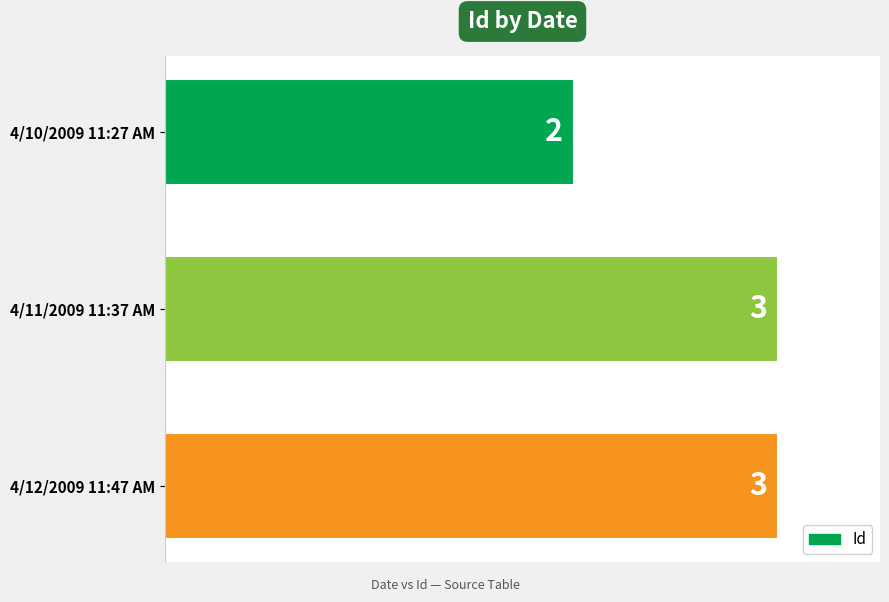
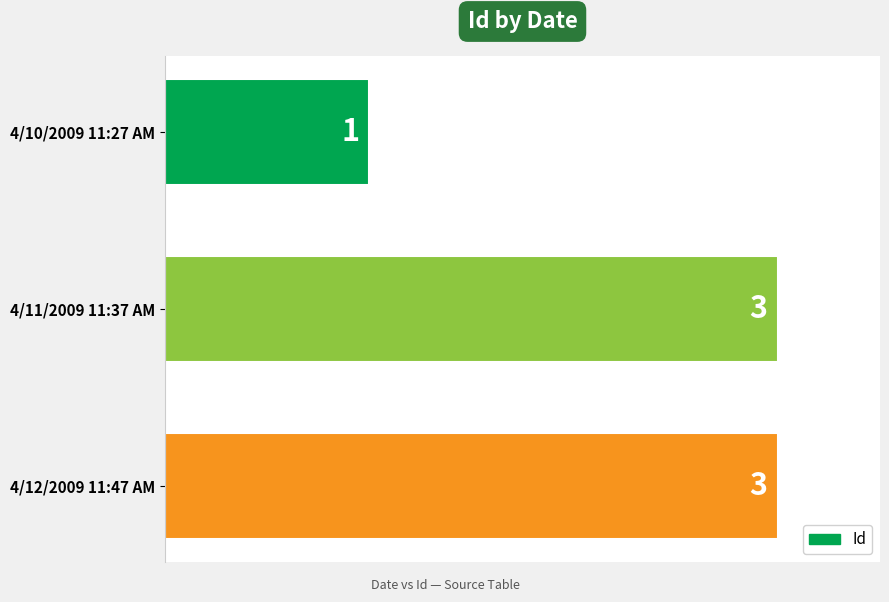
4/10/2009 11:27 AM: 2 -> 1
